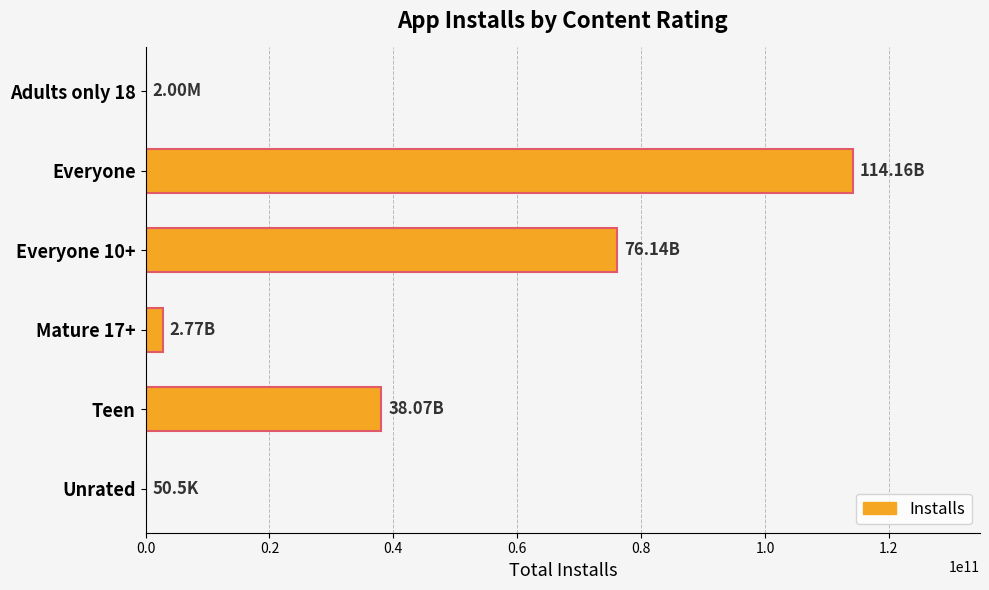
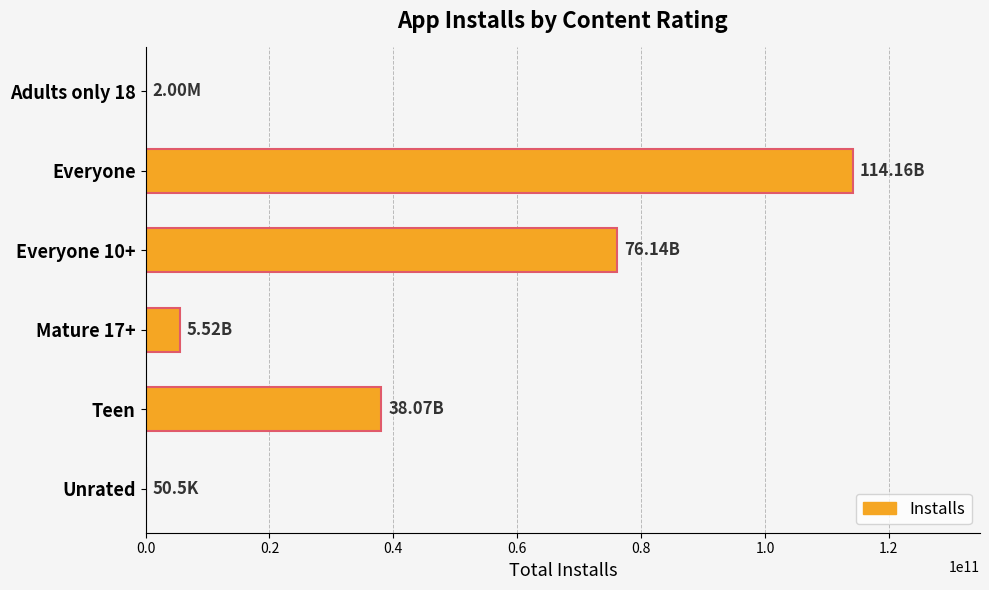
Mature 17+: 2.77B -> 5.52B
